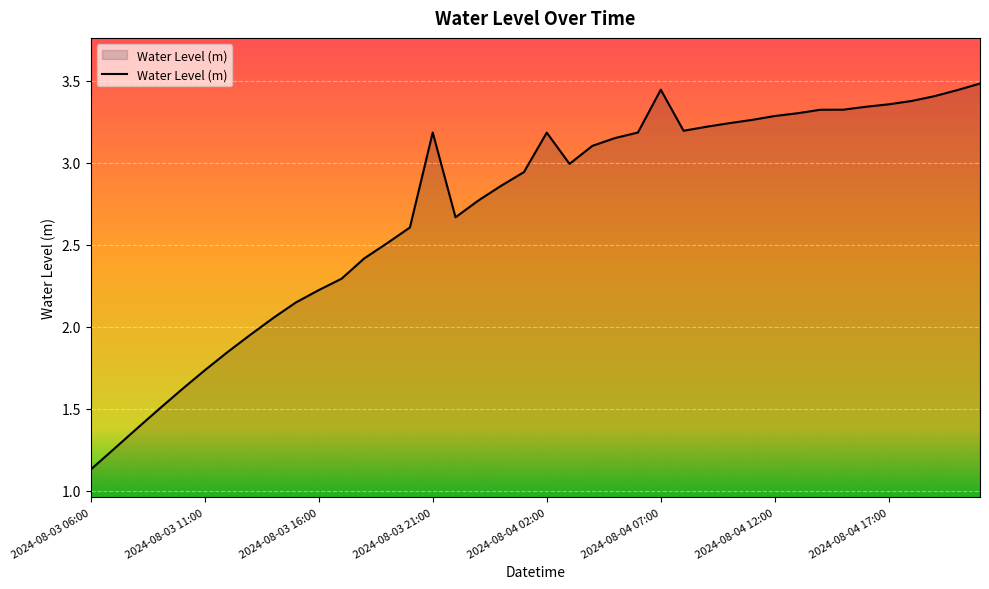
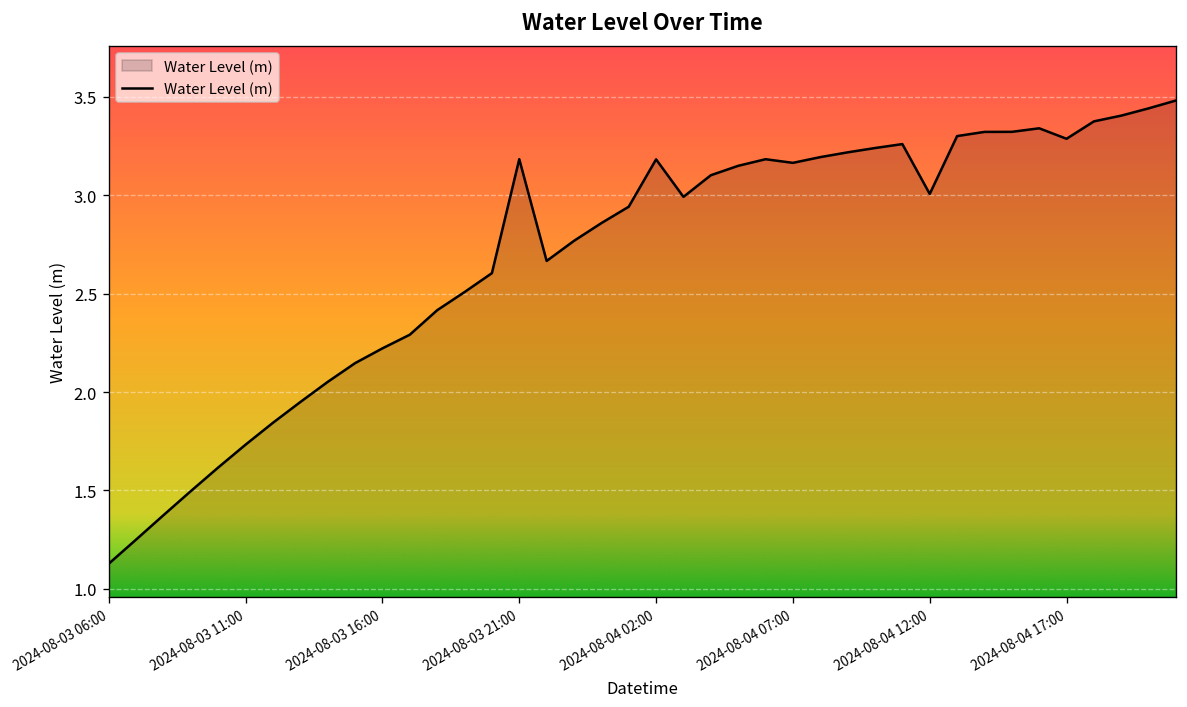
2024-08-04 07:00: 3.44 -> 3.16
2024-08-04 12:00: 3.28 -> 3.01
2024-08-04 17:00: 3.36 -> 3.29
